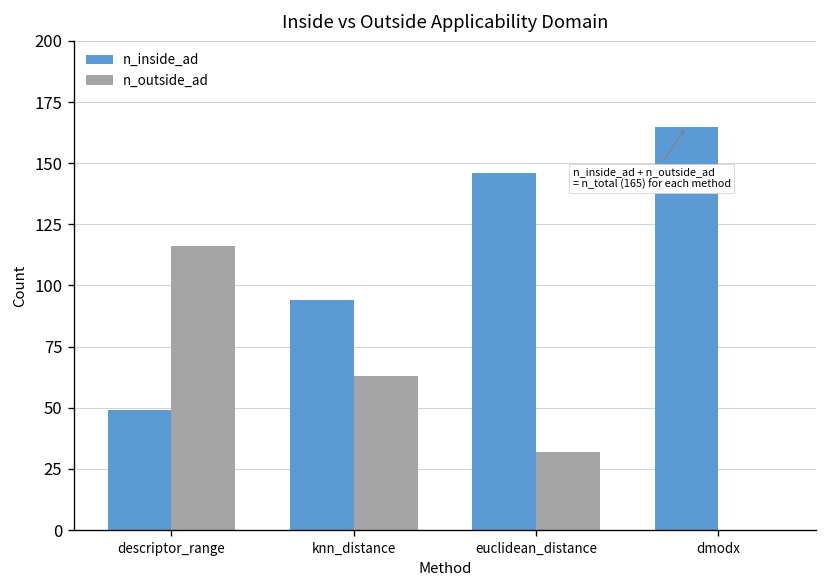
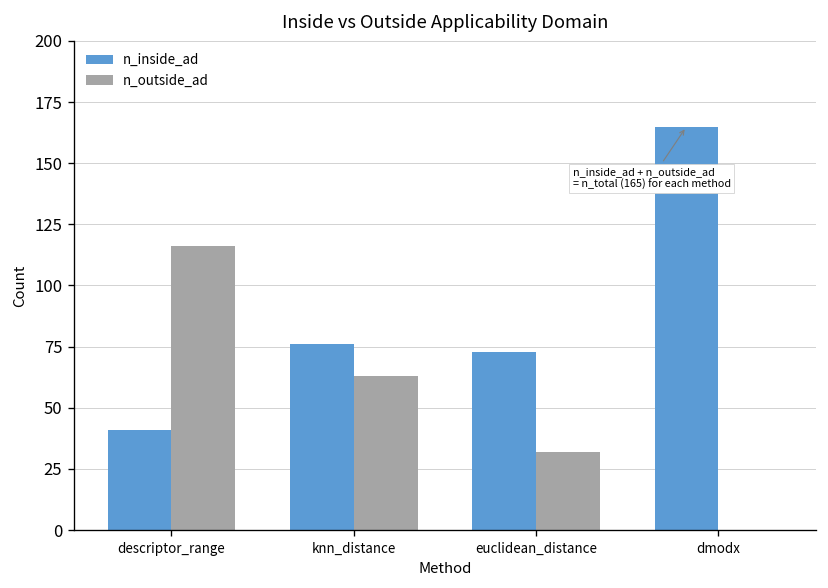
n_inside_ad, descriptor_range: 49 -> 41
n_inside_ad, knn_distance: 94 -> 76
n_inside_ad, euclidean_distance: 146 -> 73
